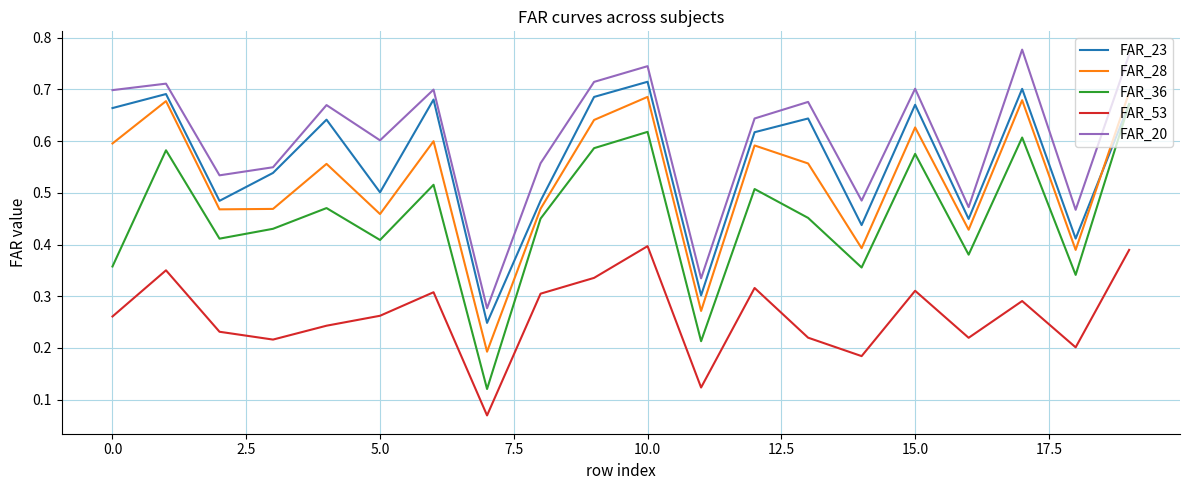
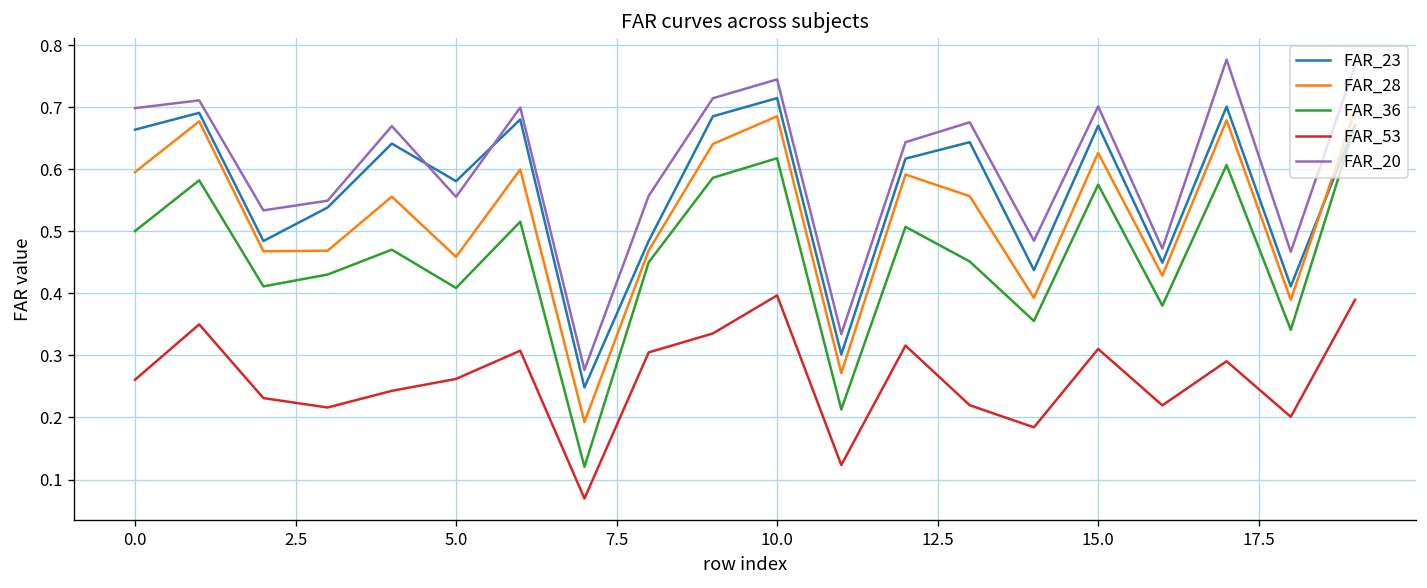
FAR_36, 0.0: 0.36 -> 0.50
FAR_23, 5.0: 0.50 -> 0.58
FAR_20, 5.0: 0.60 -> 0.56
